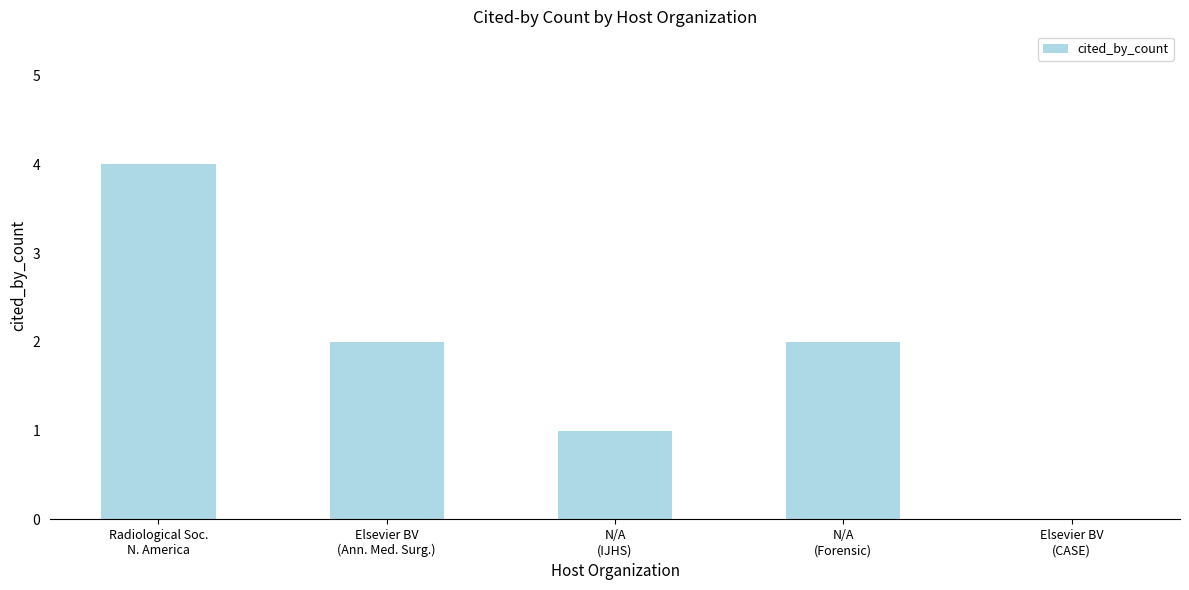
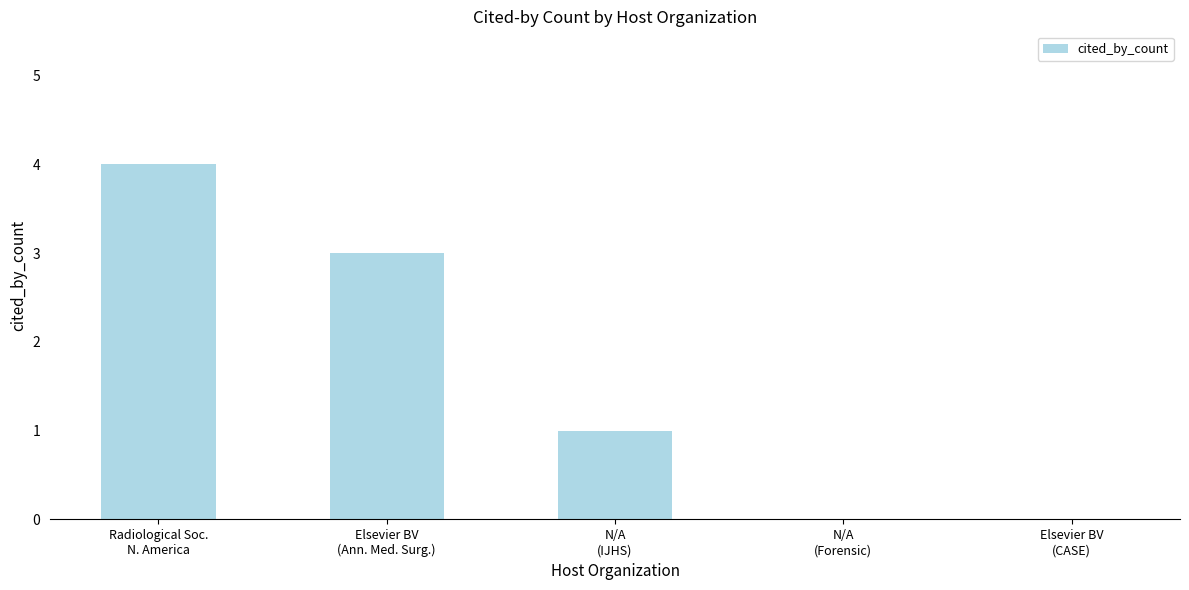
Elsevier BV (Ann. Med. Surg.): 2 -> 3
N/A (Forensic): 2 -> 0
